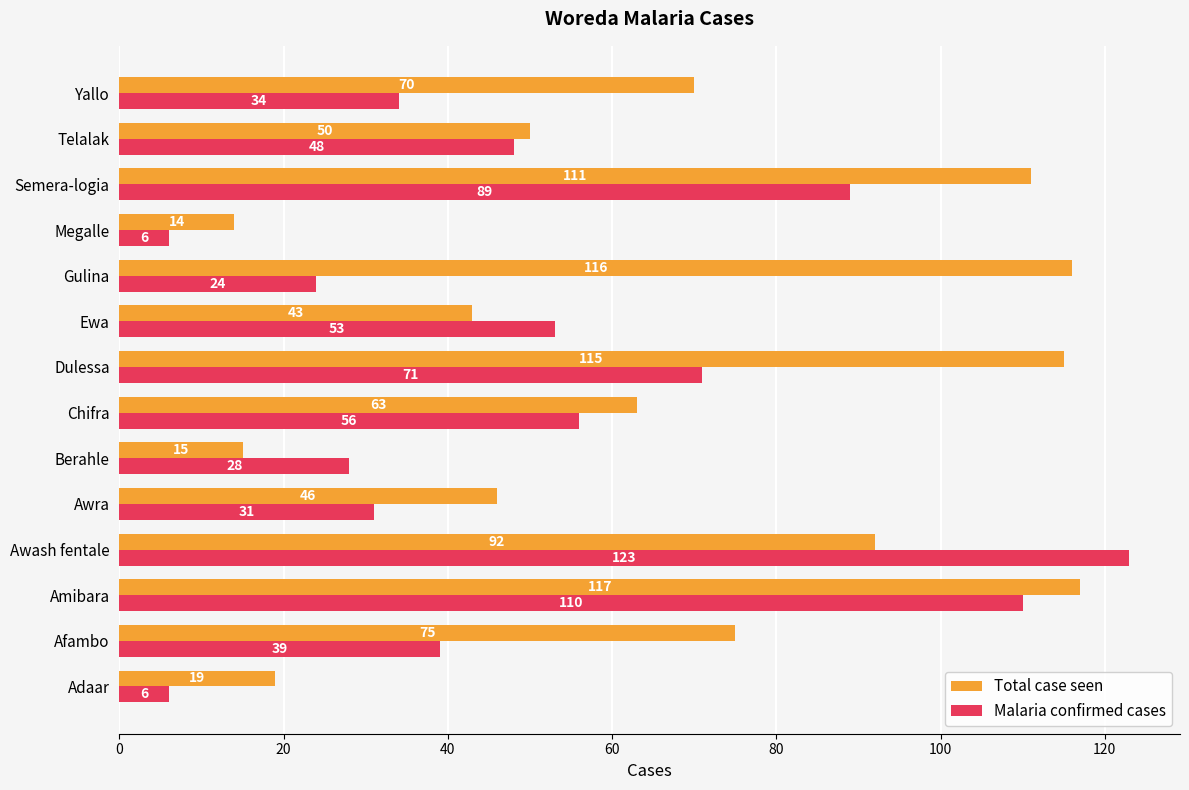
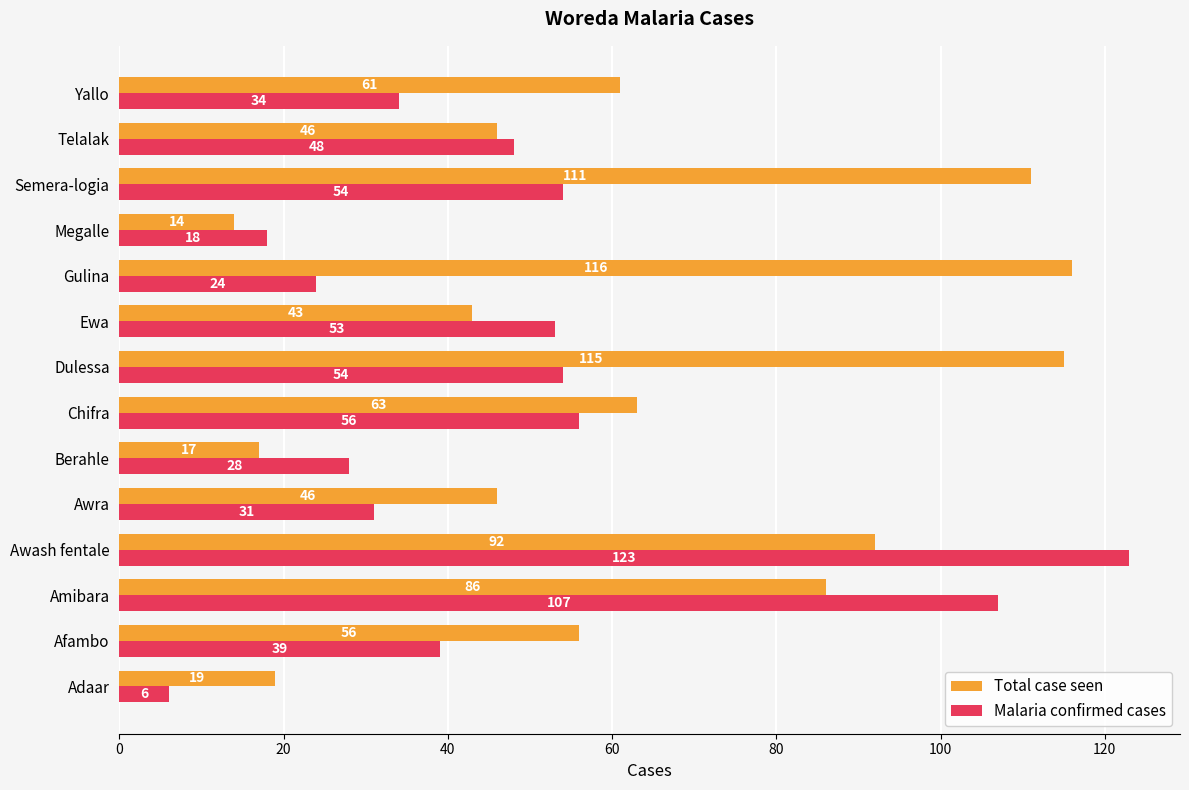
Total case seen, Yallo: 70 -> 61
Total case seen, Telalak: 50 -> 46
Malaria confirmed cases, Semera-logia: 89 -> 54
Malaria confirmed cases, Megalle: 6 -> 18
Malaria confirmed cases, Dulessa: 71 -> 54
Total case seen, Berahle: 15 -> 17
Total case seen, Amibara: 117 -> 86
Malaria confirmed cases, Amibara: 110 -> 107
Total case seen, Afambo: 75 -> 56
